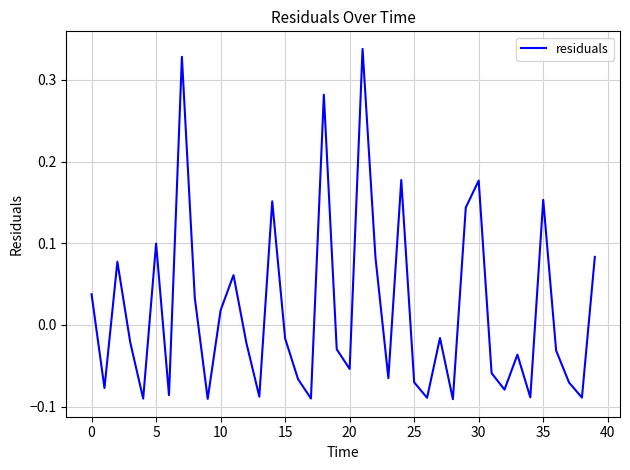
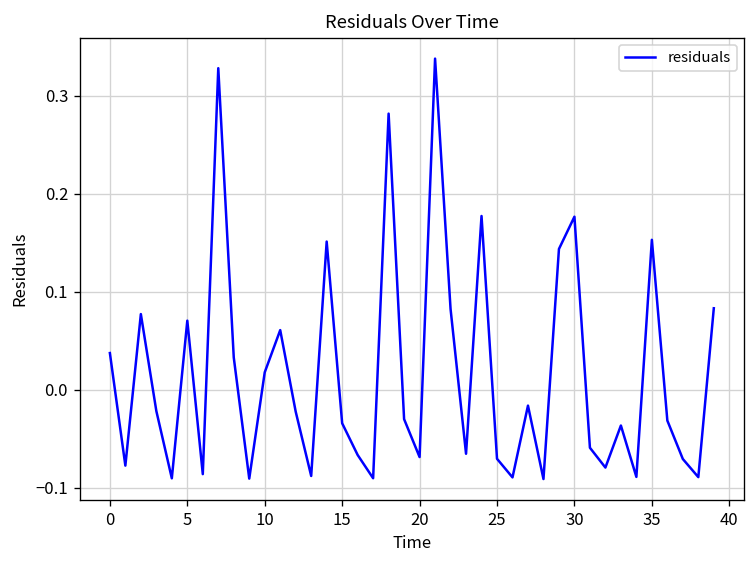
5: 0.10 -> 0.07
15: -0.02 -> -0.03
20: -0.05 -> -0.07
